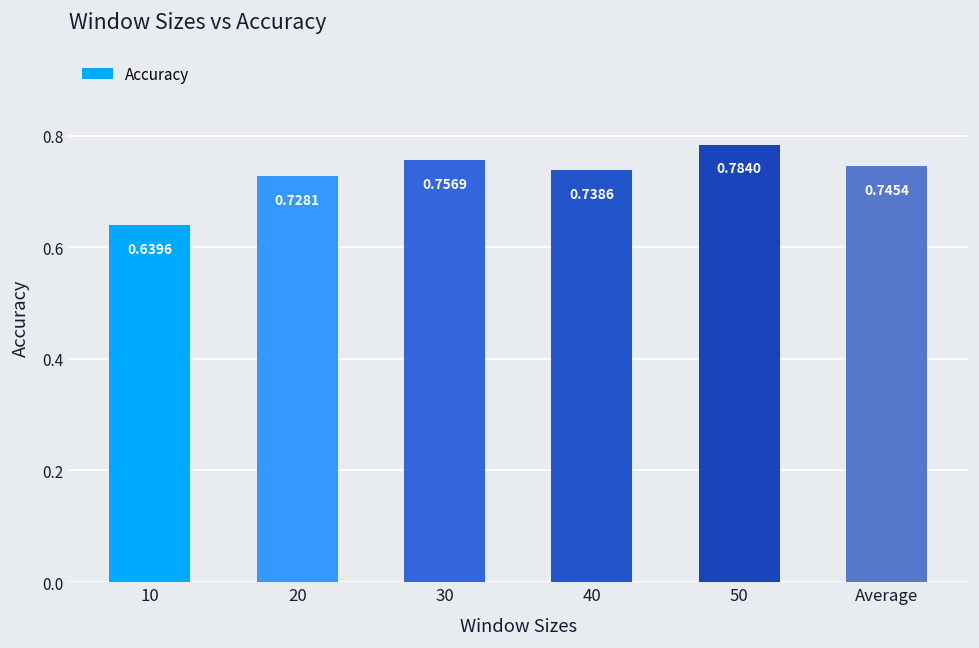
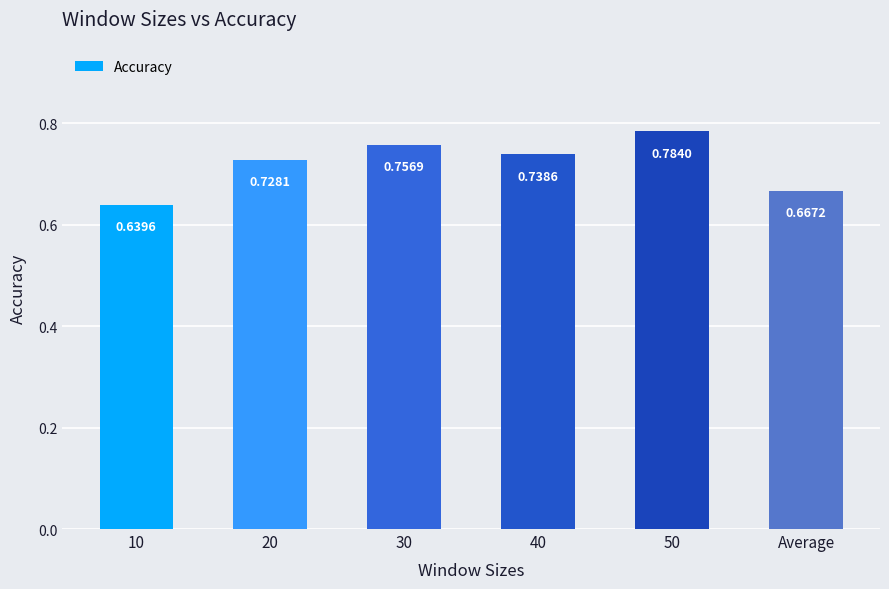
Average: 0.7454 -> 0.6672
